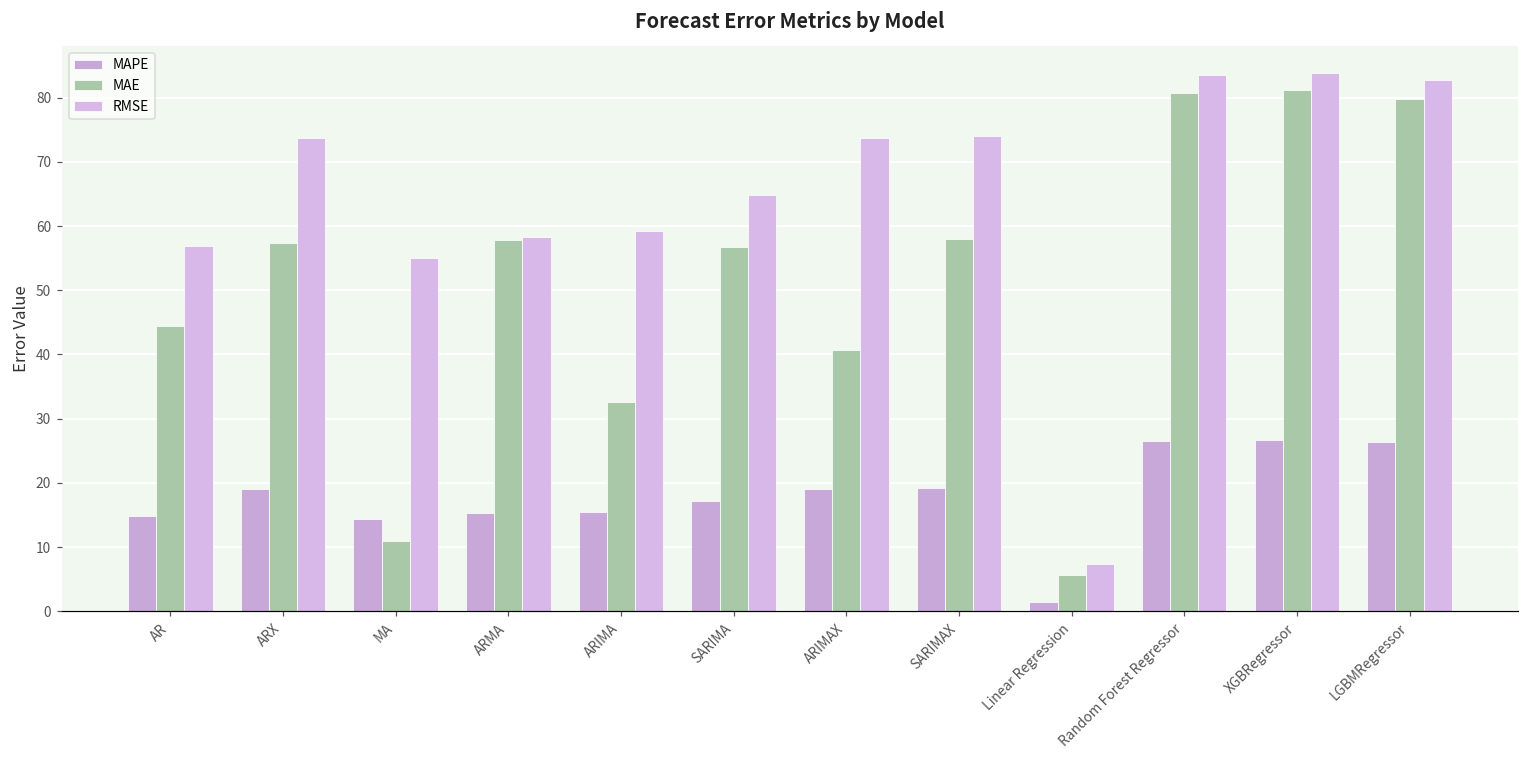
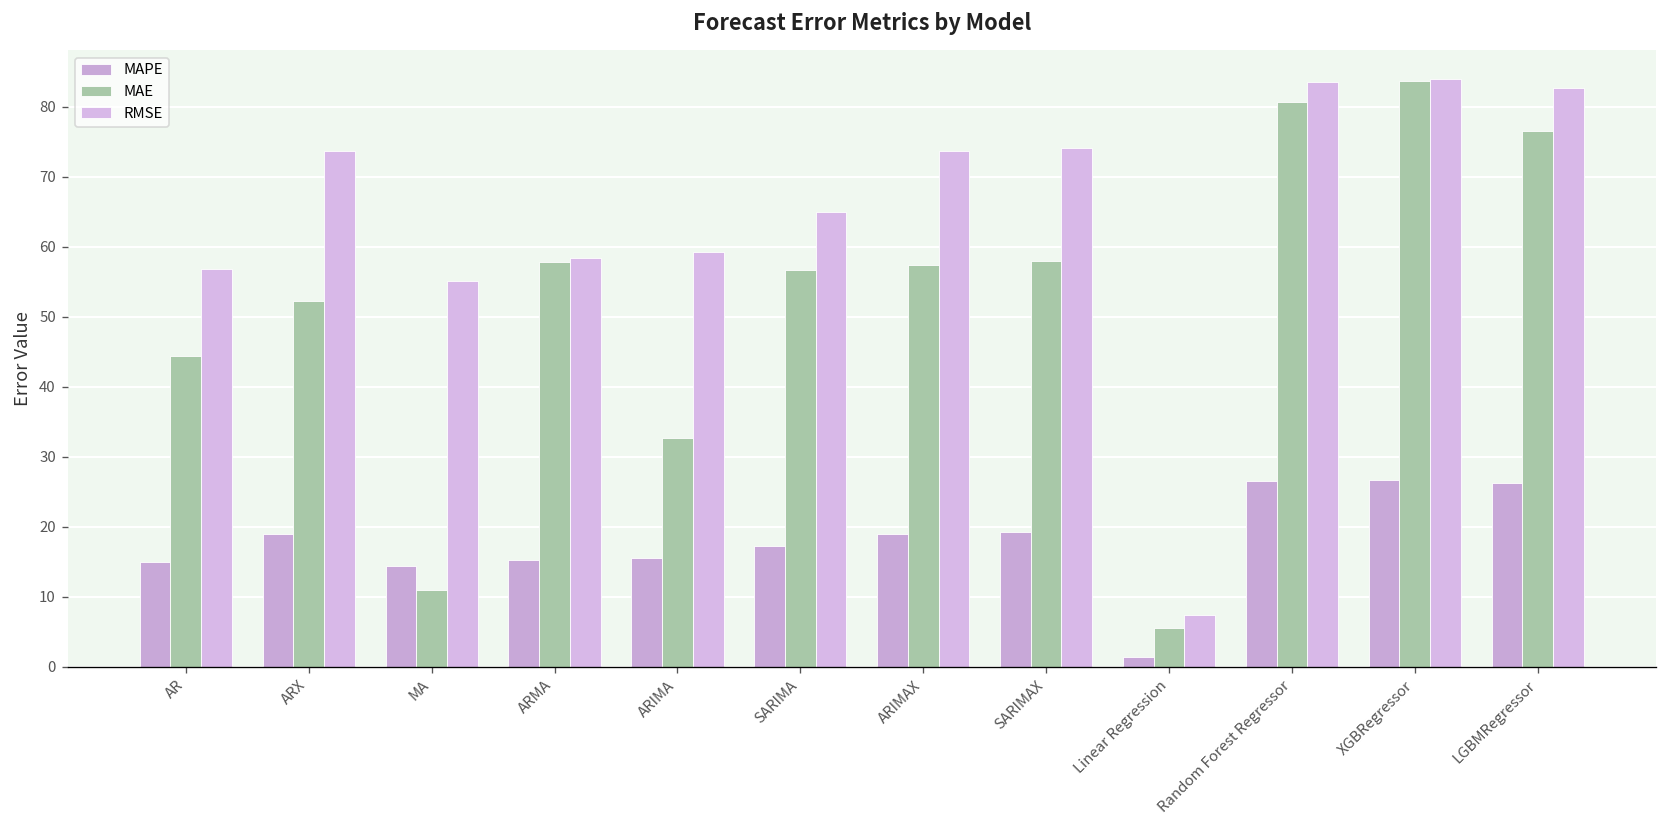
MAE, ARX: 57 -> 52
MAE, ARIMAX: 41 -> 57
MAE, XGBRegressor: 81 -> 84
MAE, LGBMRegressor: 80 -> 77
